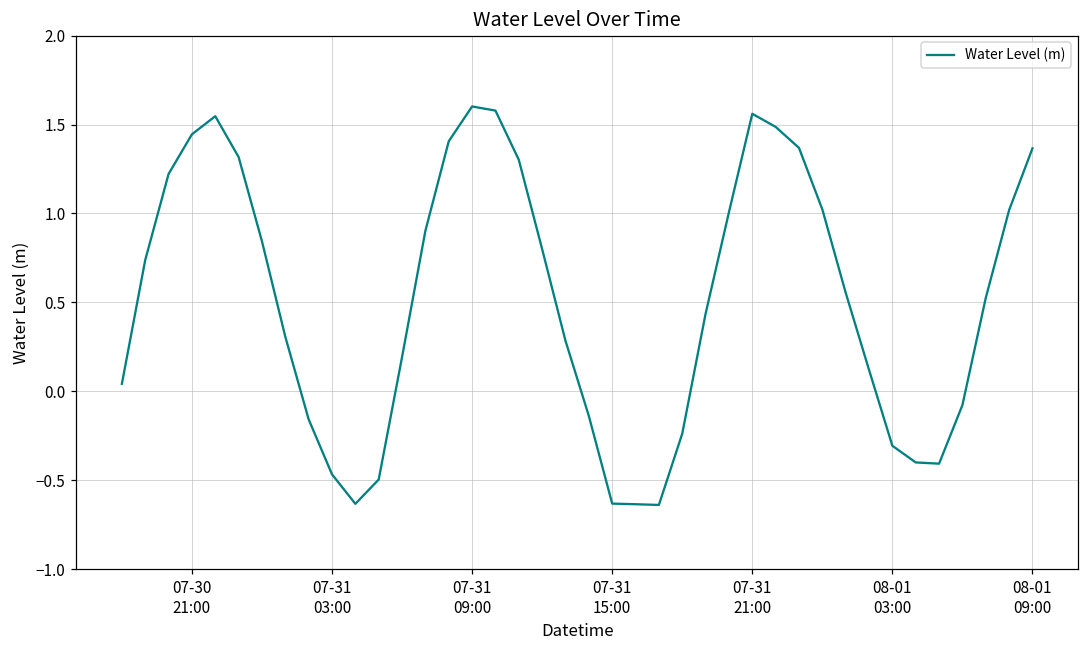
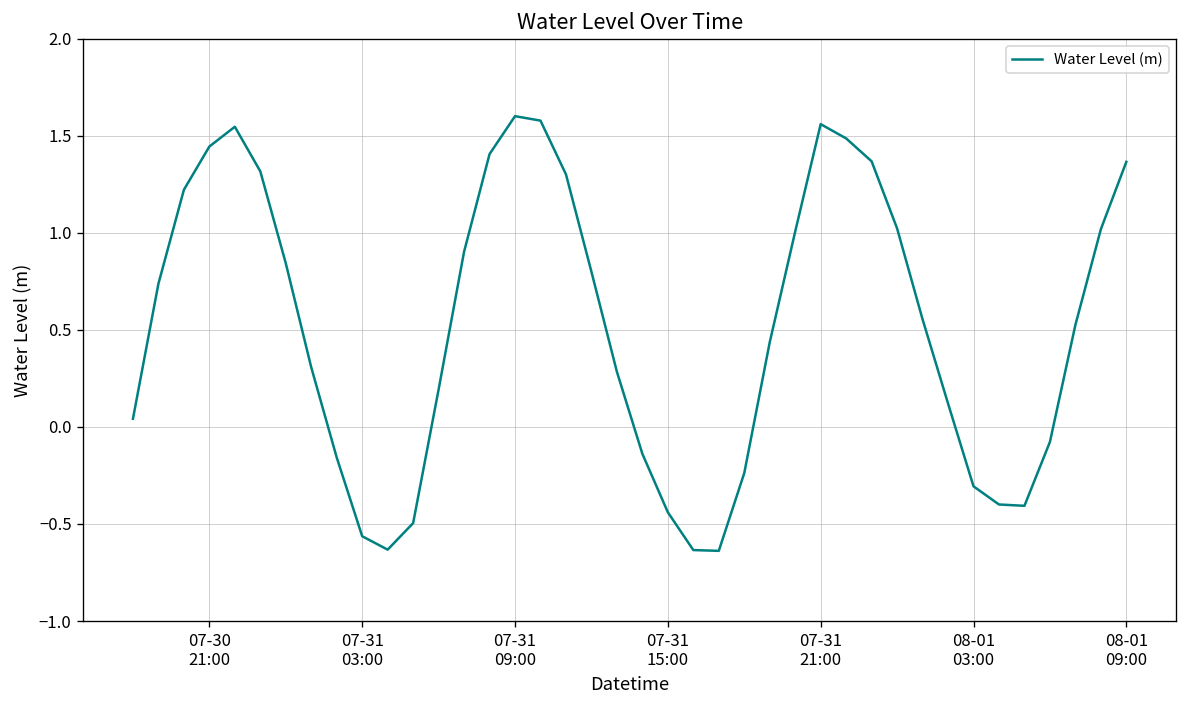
07-31 03:00: -0.47 -> -0.56
07-31 15:00: -0.63 -> -0.44
